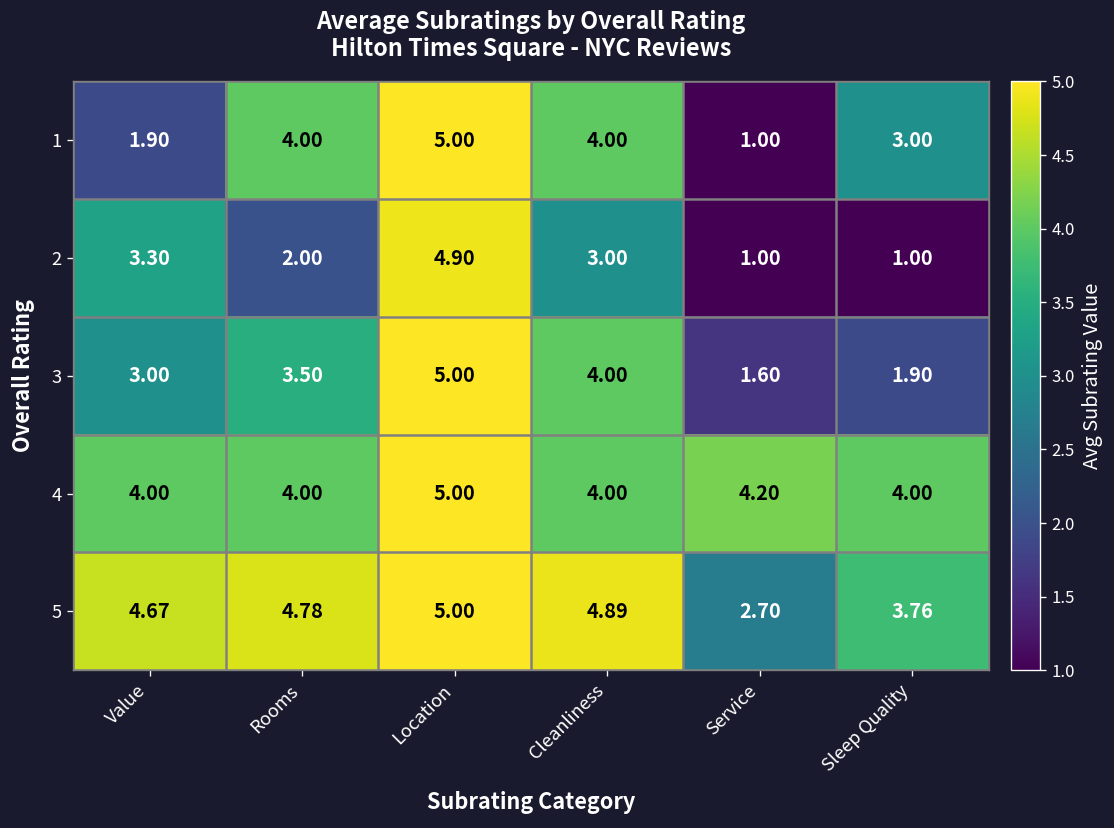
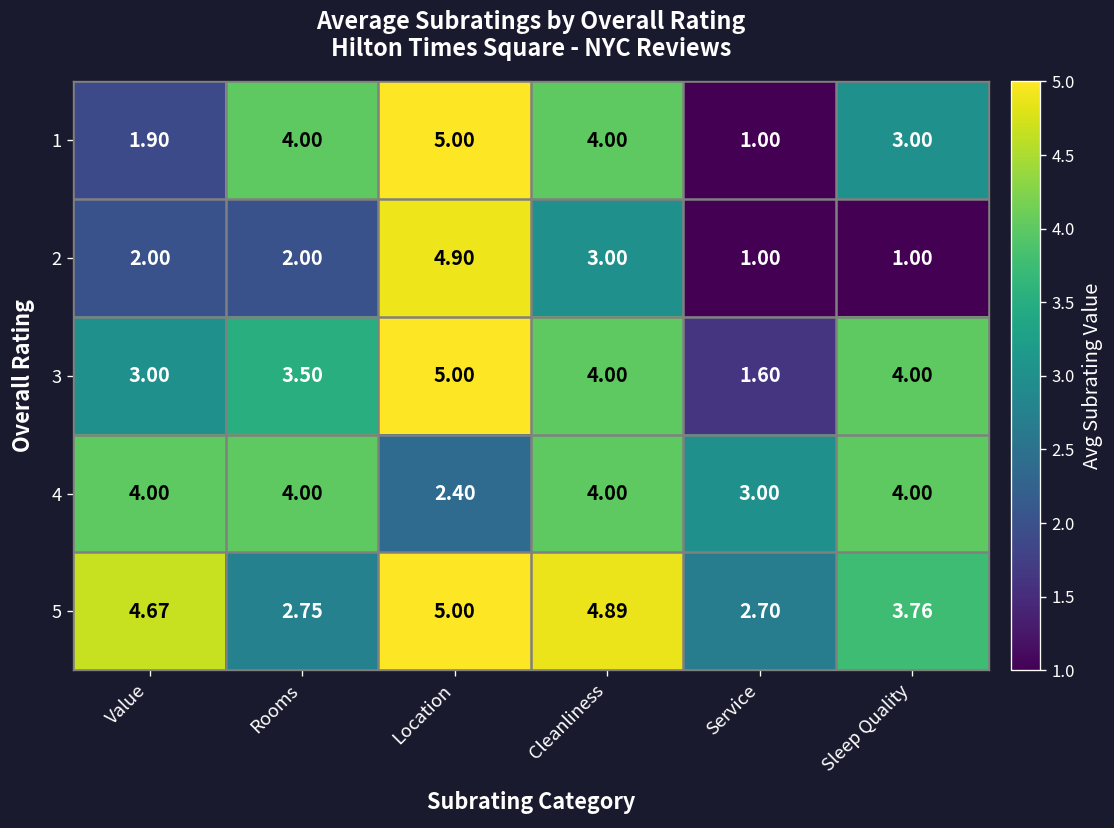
2, Value: 3.30 -> 2.00
3, Sleep Quality: 1.90 -> 4.00
4, Location: 5.00 -> 2.40
4, Service: 4.20 -> 3.00
5, Rooms: 4.78 -> 2.75
